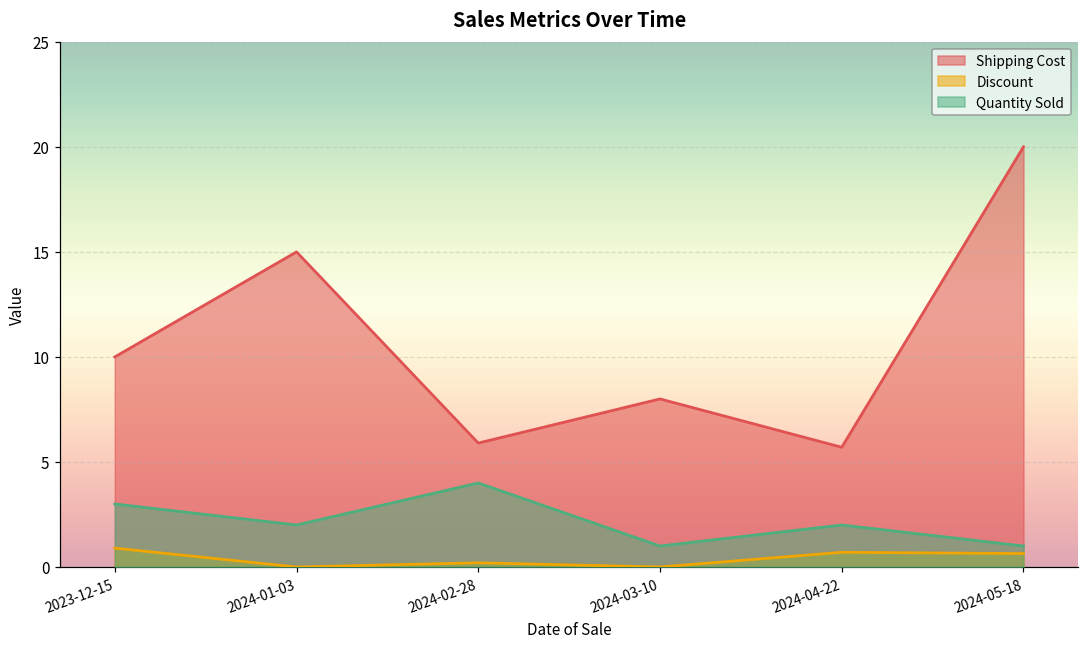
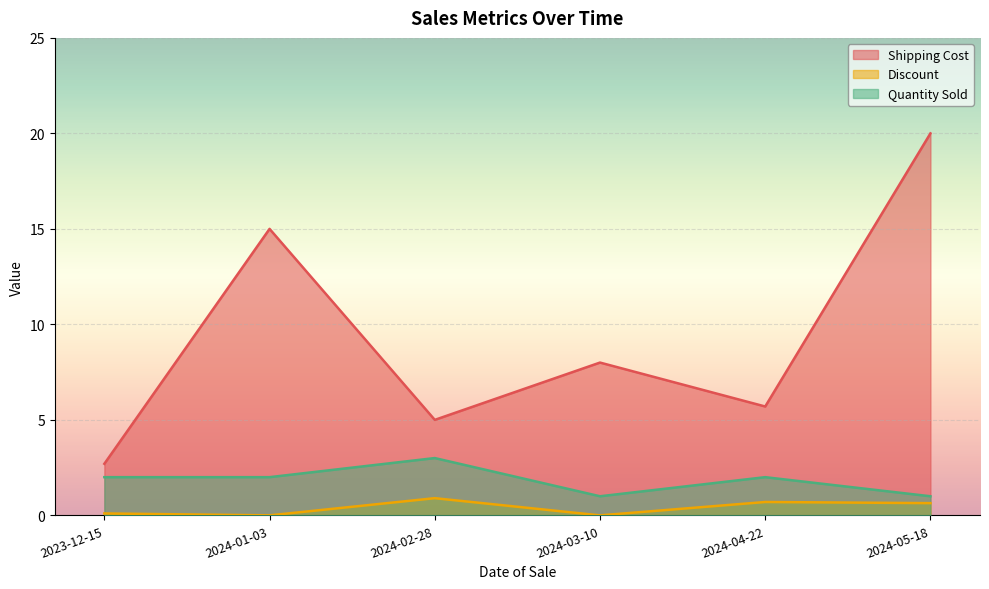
Shipping Cost, 2023-12-15: 10.0 -> 2.7
Discount, 2023-12-15: 0.9 -> 0.1
Quantity Sold, 2023-12-15: 3 -> 2
Shipping Cost, 2024-02-28: 5.9 -> 5.0
Discount, 2024-02-28: 0.2 -> 0.9
Quantity Sold, 2024-02-28: 4 -> 3
